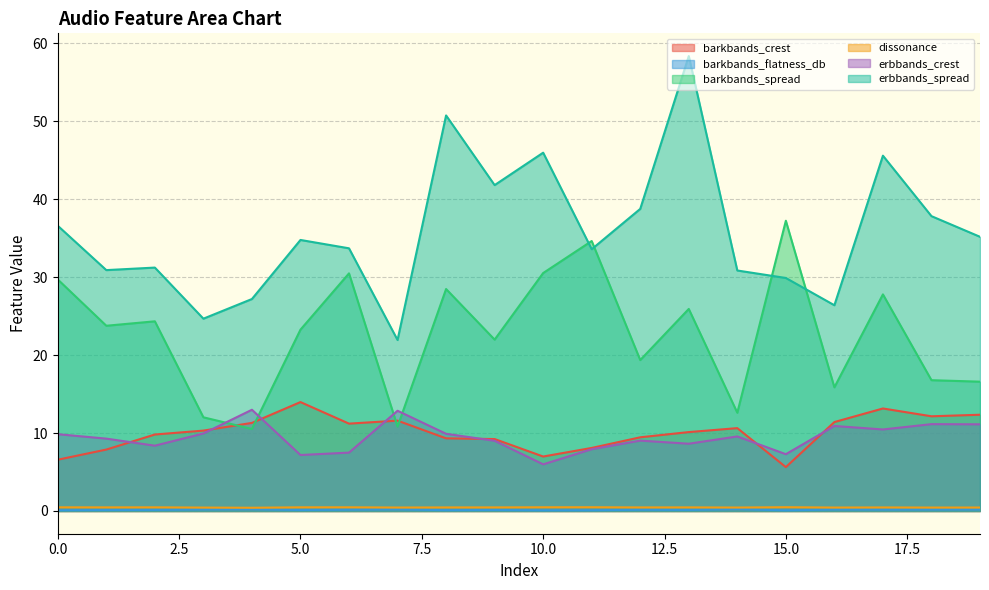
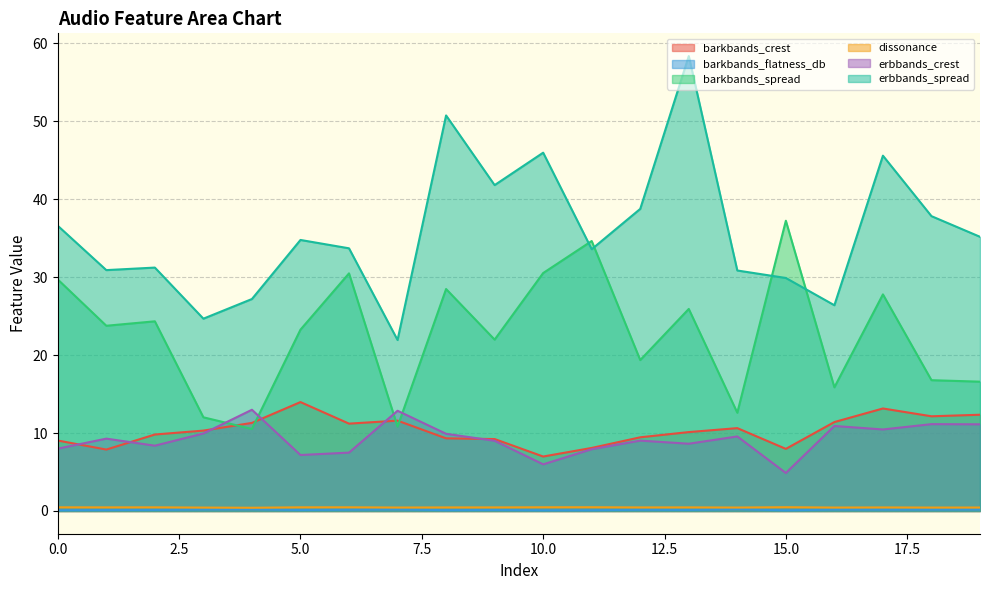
barkbands_crest, 0.0: 7 -> 9
erbbands_crest, 0.0: 10 -> 8
barkbands_crest, 15.0: 6 -> 8
erbbands_crest, 15.0: 7 -> 5
